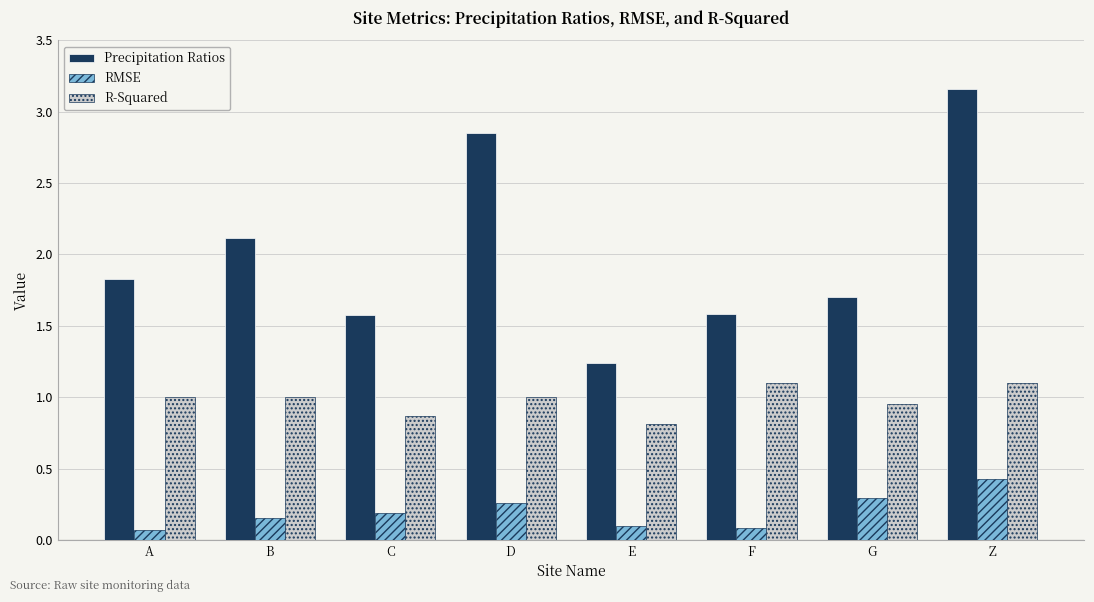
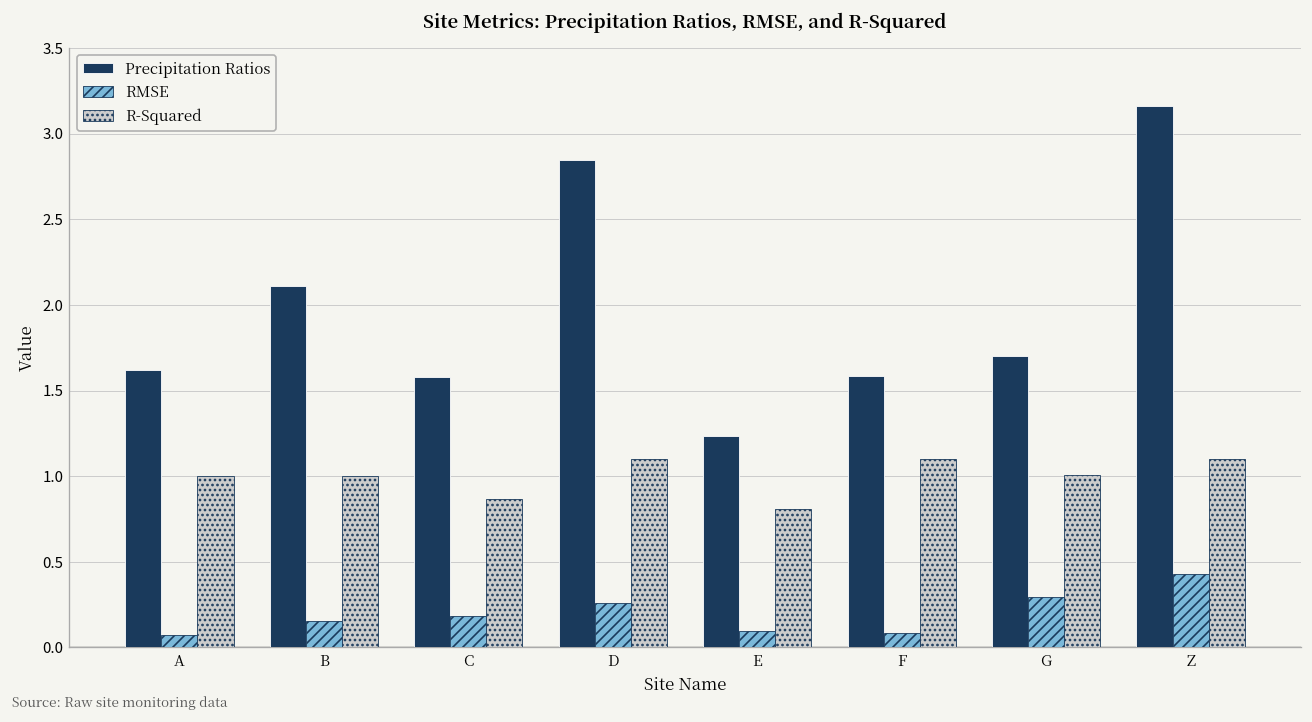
Precipitation Ratios, A: 1.83 -> 1.62
R-Squared, D: 1.0 -> 1.1
R-Squared, G: 0.95 -> 1.01
